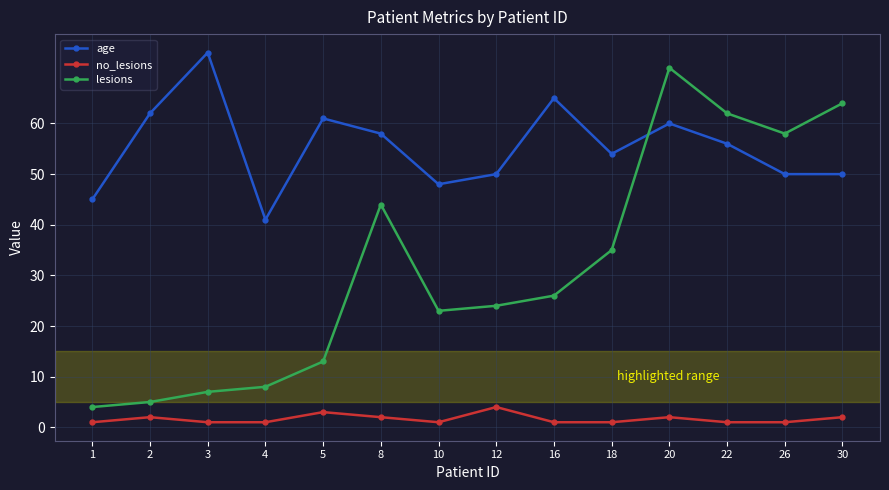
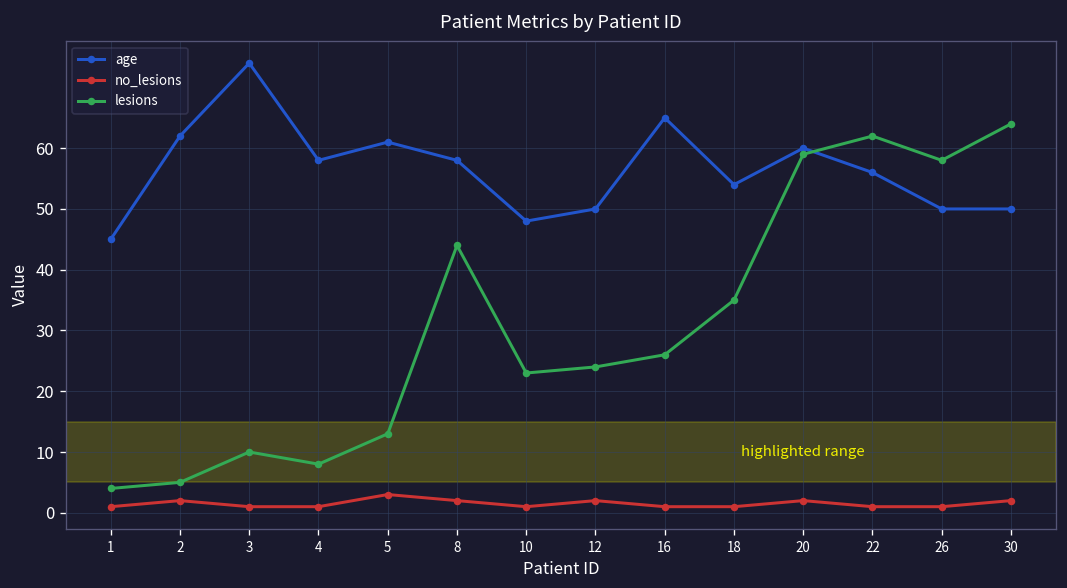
lesions, 3: 7 -> 10
age, 4: 41 -> 58
no_lesions, 12: 4 -> 2
lesions, 20: 71 -> 59
